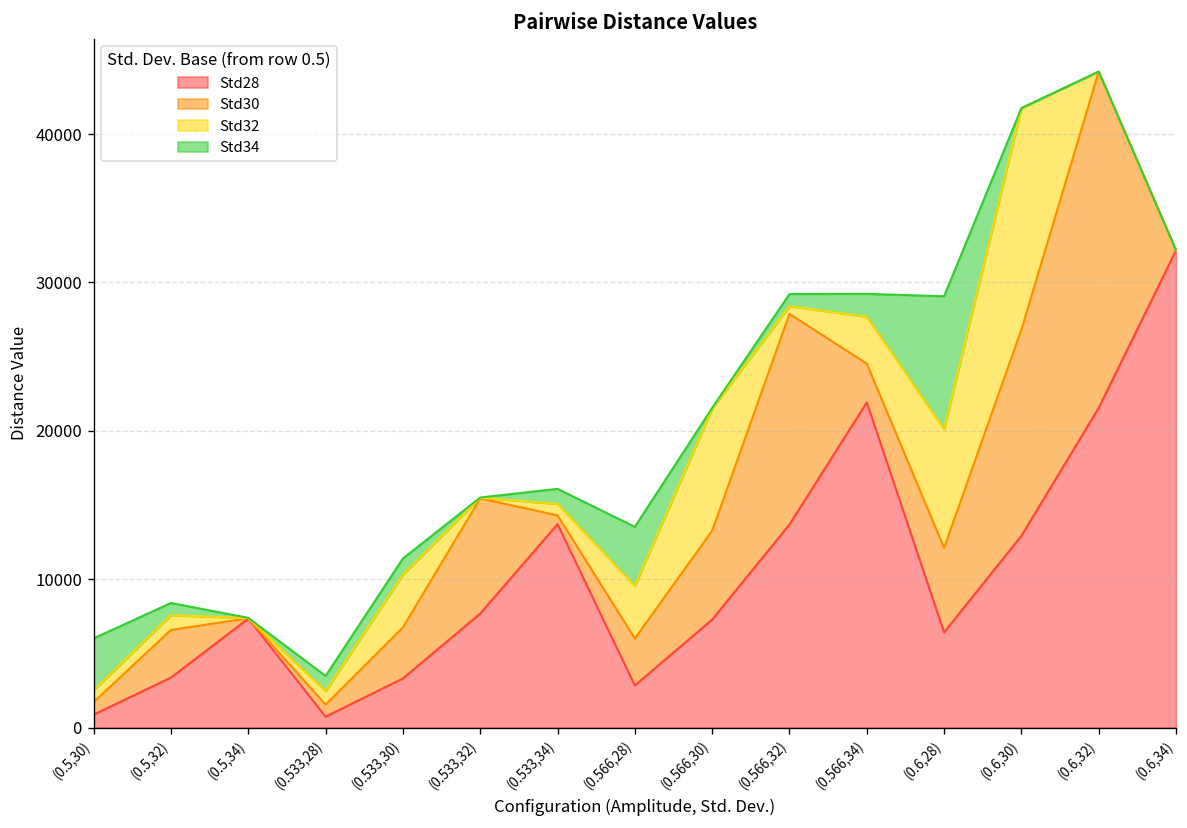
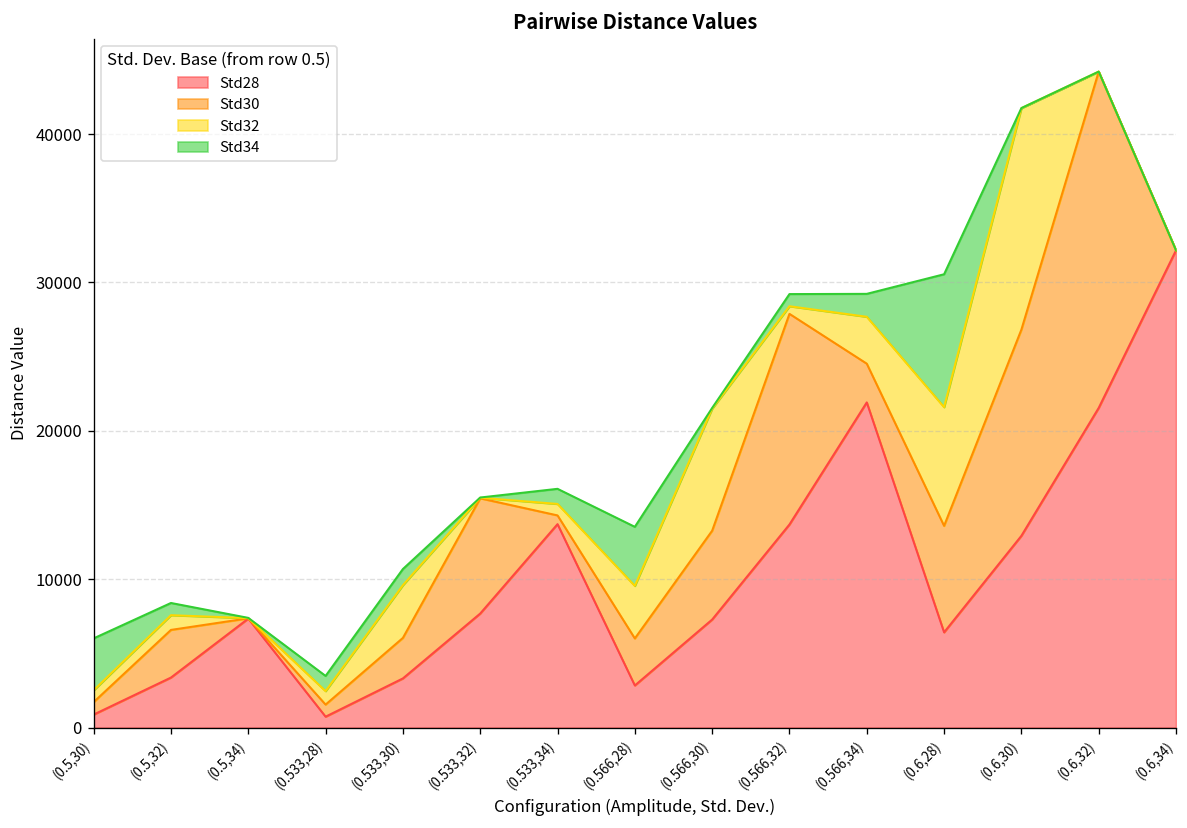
Std30, (0.533,30): 3400 -> 2700
Std30, (0.6,28): 5700 -> 7200
